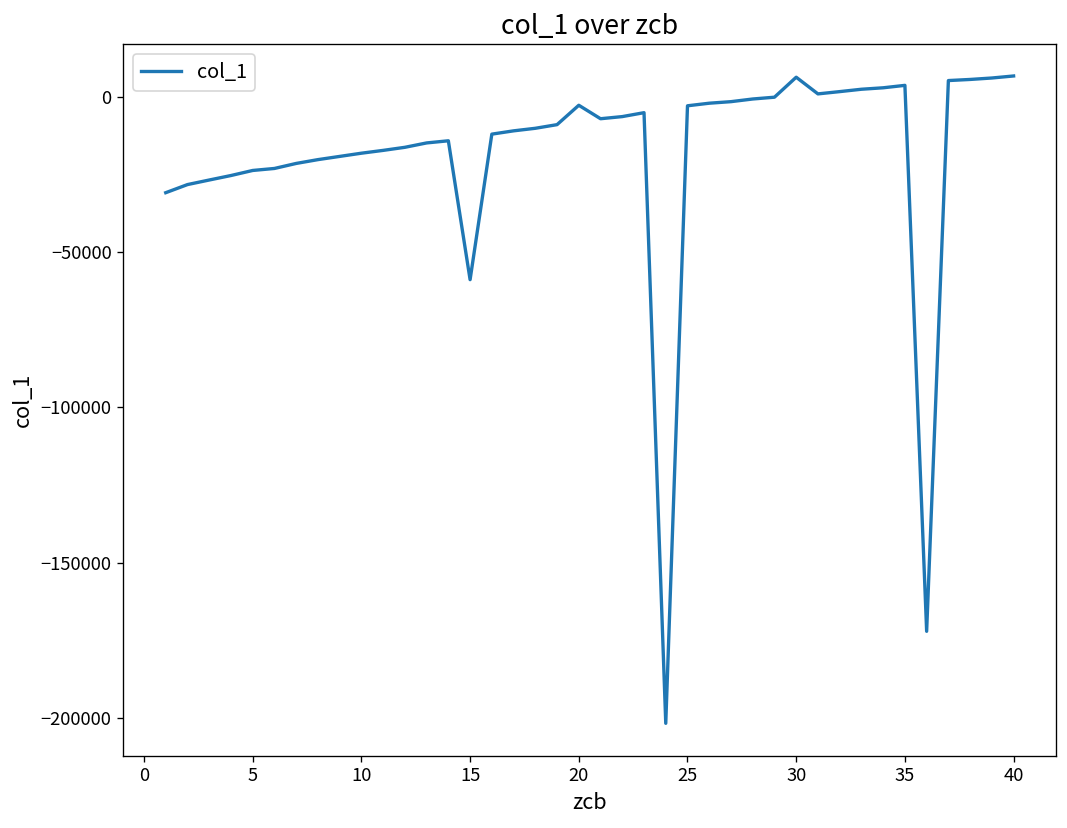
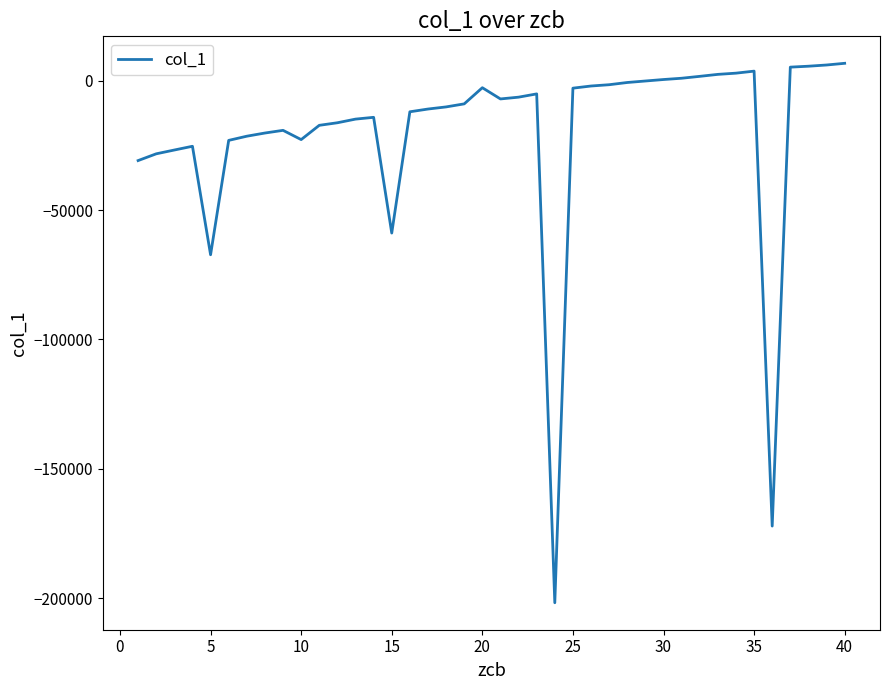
5: -24000 -> -67000
10: -18000 -> -23000
30: 6000 -> 0
